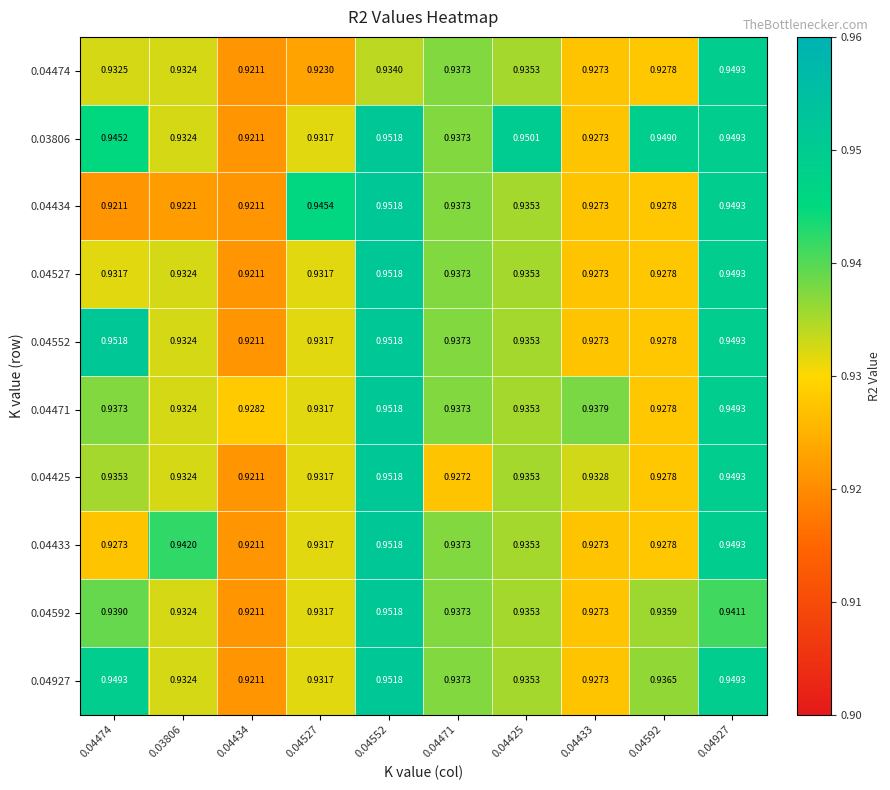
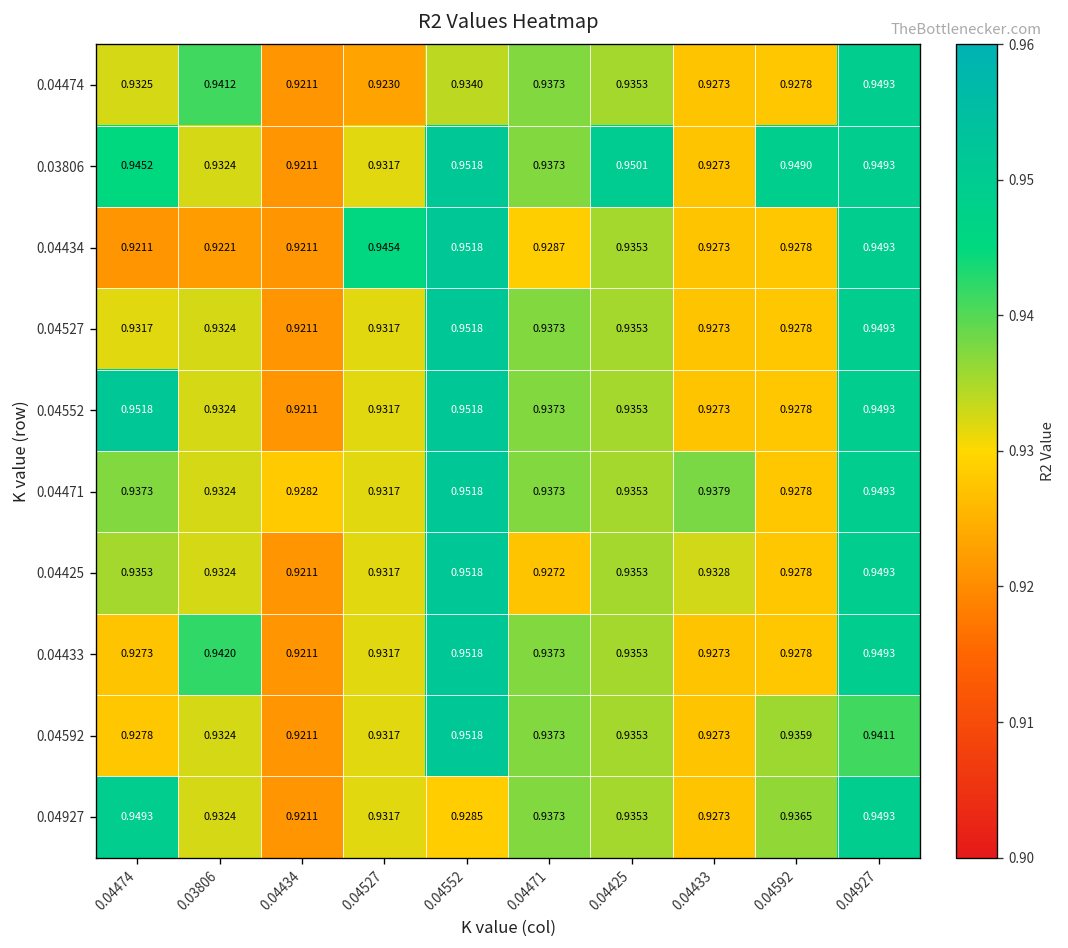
0.04474, 0.03806: 0.9324 -> 0.9412
0.04434, 0.04471: 0.9373 -> 0.9287
0.04592, 0.04474: 0.9390 -> 0.9278
0.04927, 0.04552: 0.9518 -> 0.9285
